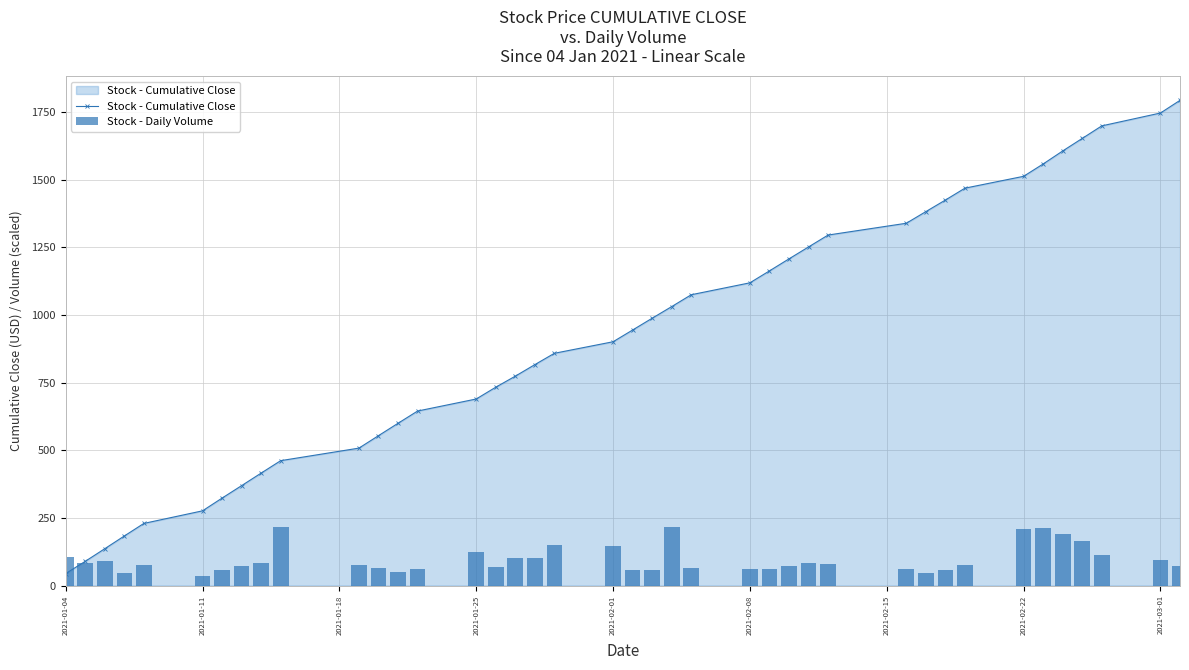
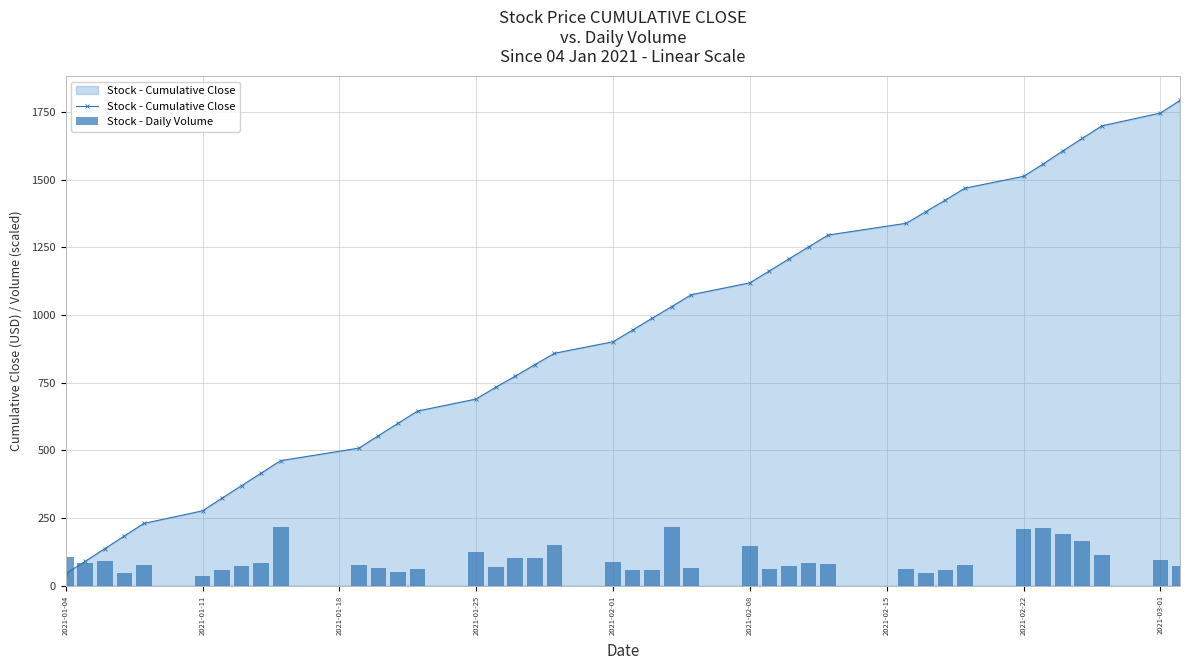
Stock - Daily Volume, 2021-02-01: 150 -> 90
Stock - Daily Volume, 2021-02-08: 60 -> 150
